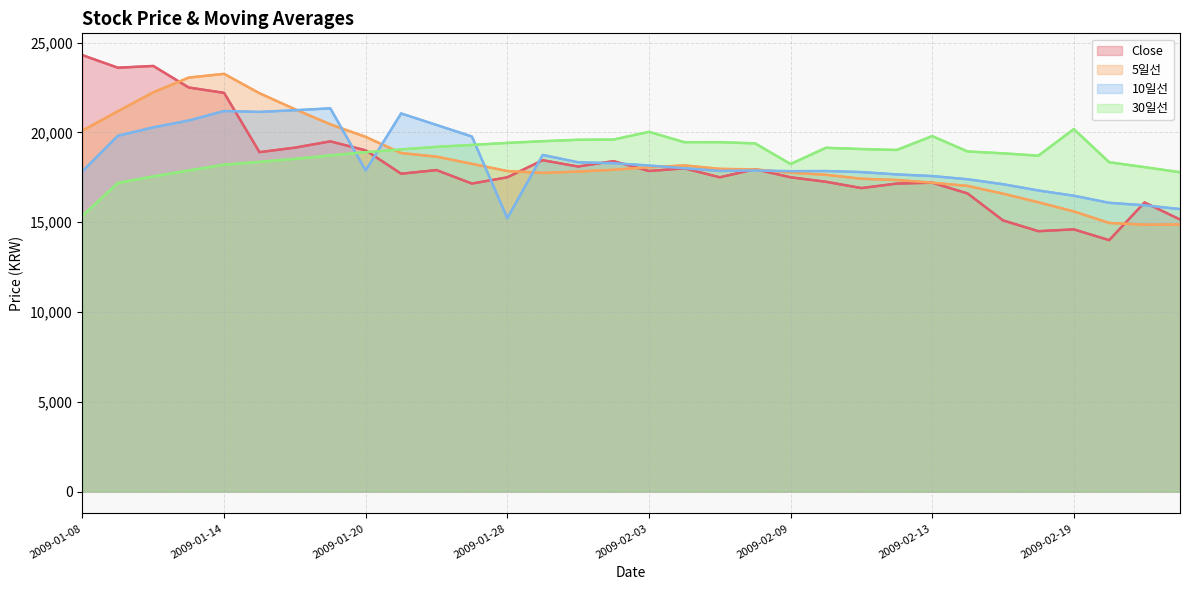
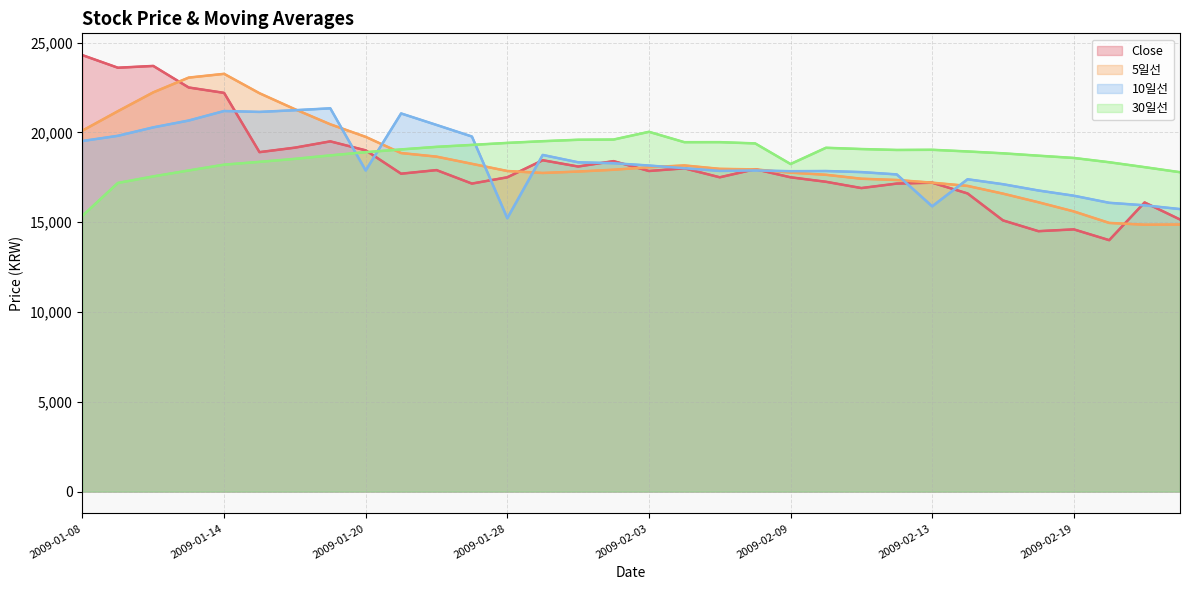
10일선, 2009-01-08: 17,800 -> 19,500
10일선, 2009-02-13: 17,600 -> 15,900
30일선, 2009-02-13: 19,800 -> 19,000
30일선, 2009-02-19: 20,200 -> 18,600
